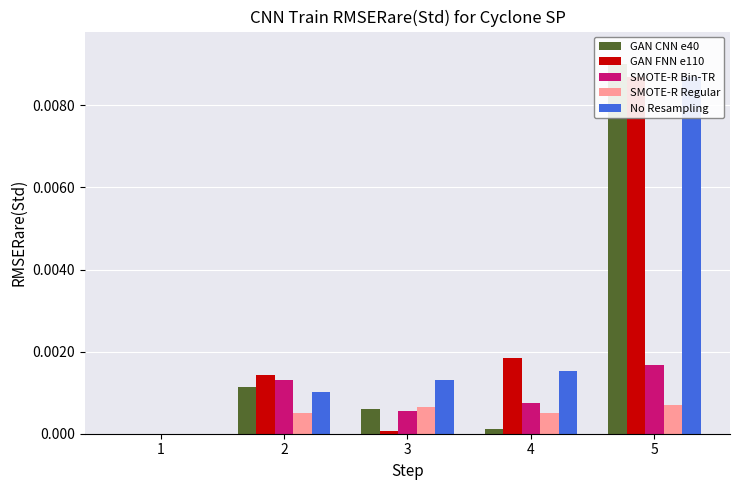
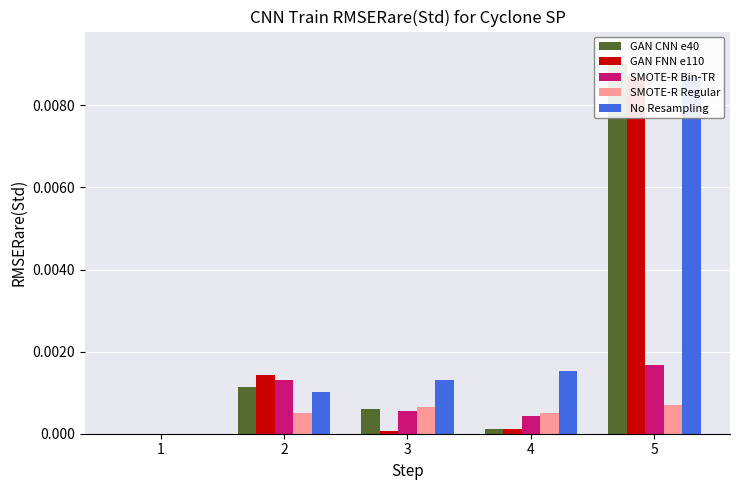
GAN FNN e110, 4: 0.0018 -> 0.0001
SMOTE-R Bin-TR, 4: 0.0007 -> 0.0004
